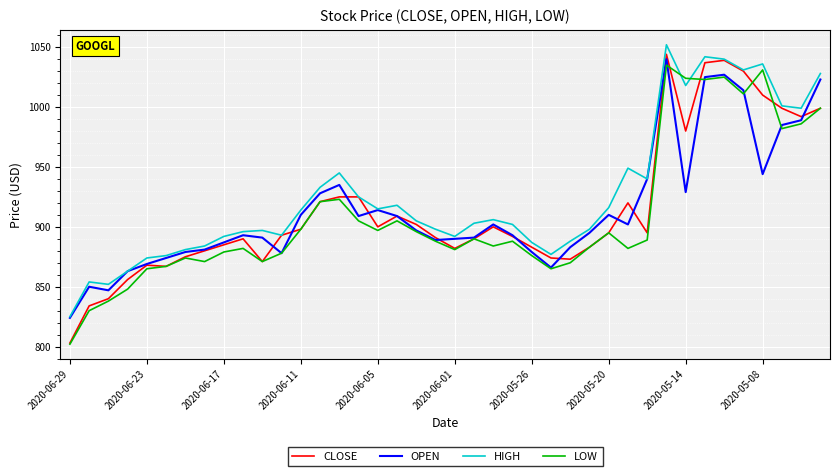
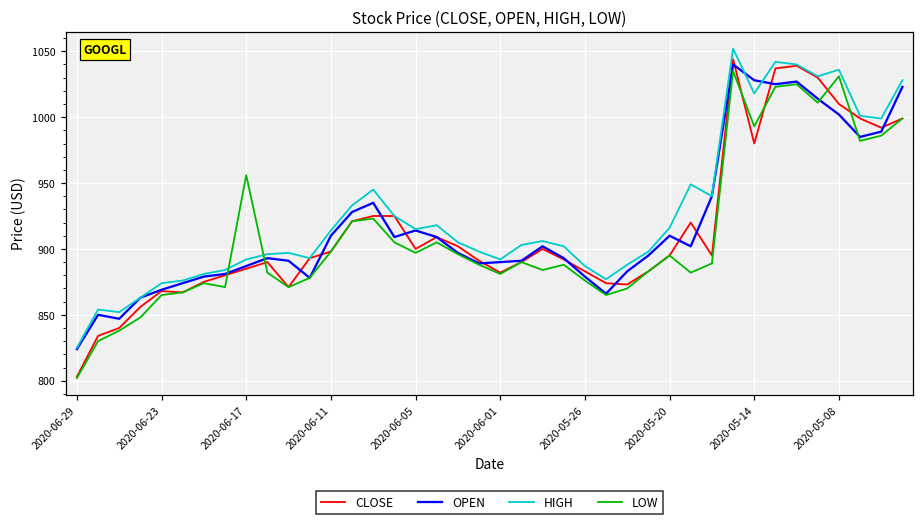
LOW, 2020-06-17: 879 -> 956
OPEN, 2020-05-14: 929 -> 1028
LOW, 2020-05-14: 1024 -> 993
OPEN, 2020-05-08: 944 -> 1002
